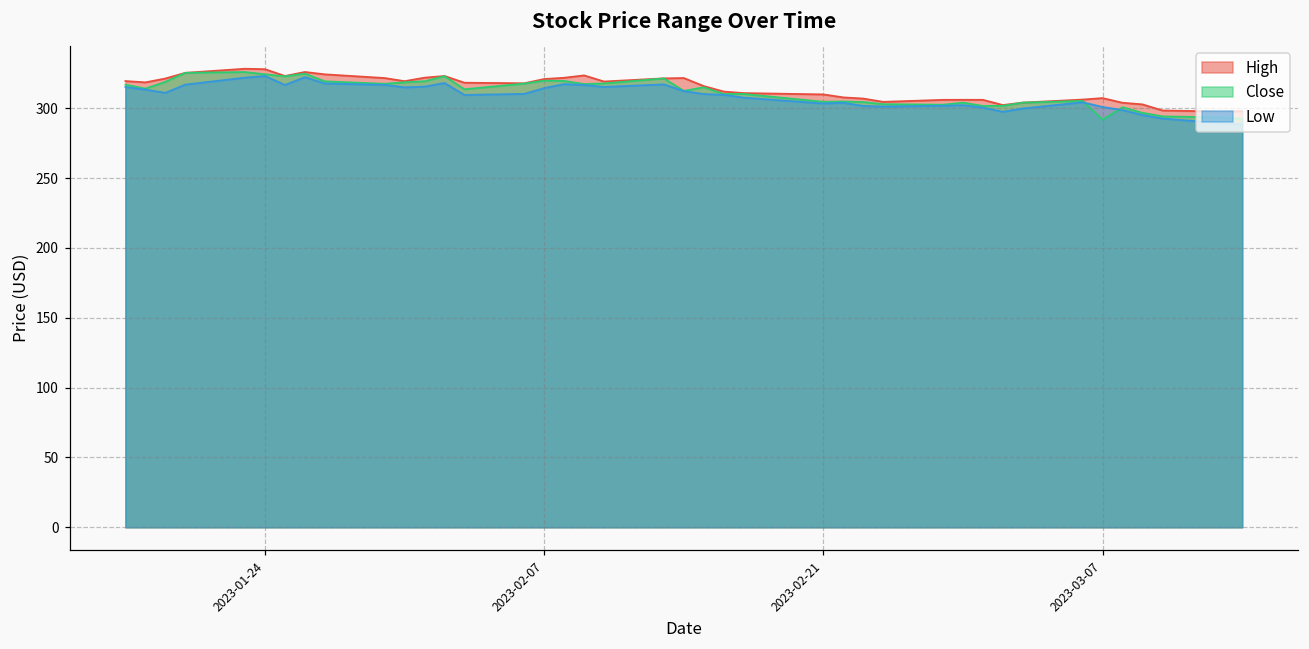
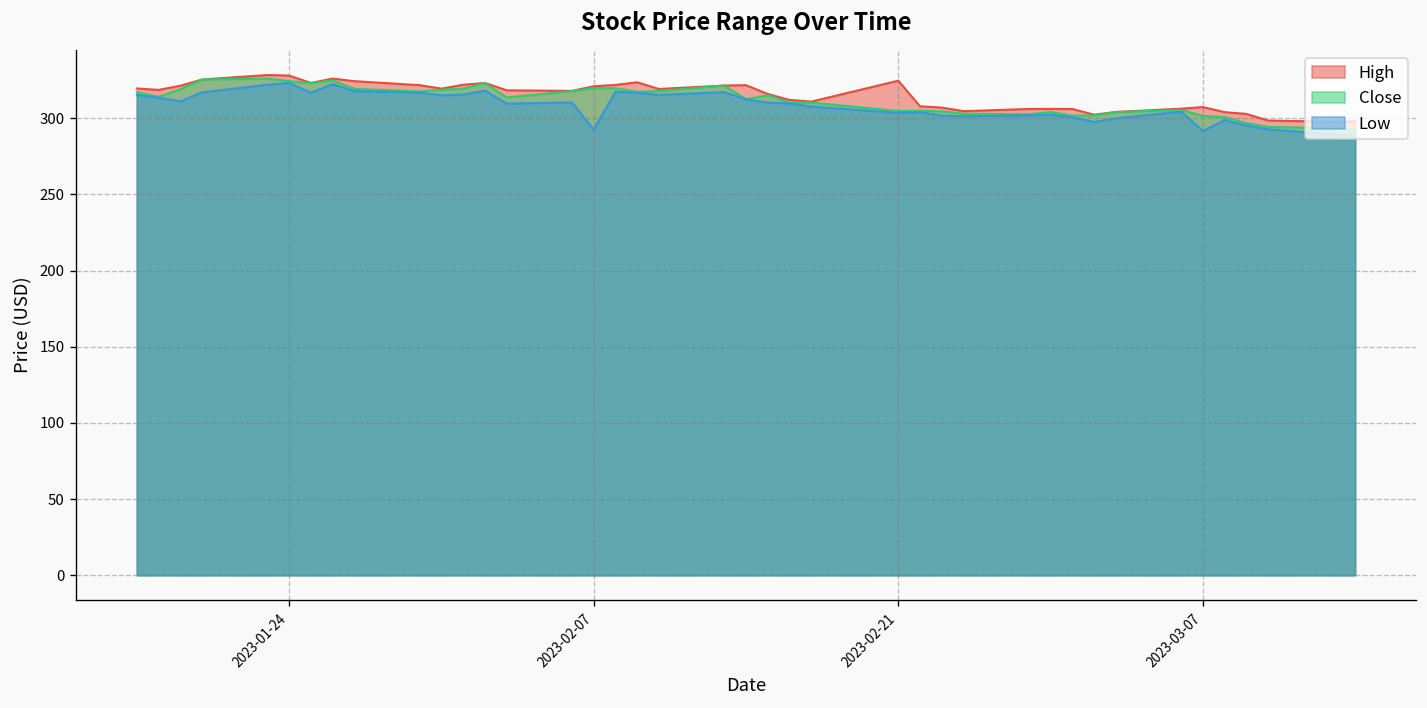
Low, 2023-02-07: 314 -> 292
High, 2023-02-21: 310 -> 325
Close, 2023-03-07: 292 -> 302
Low, 2023-03-07: 301 -> 292
